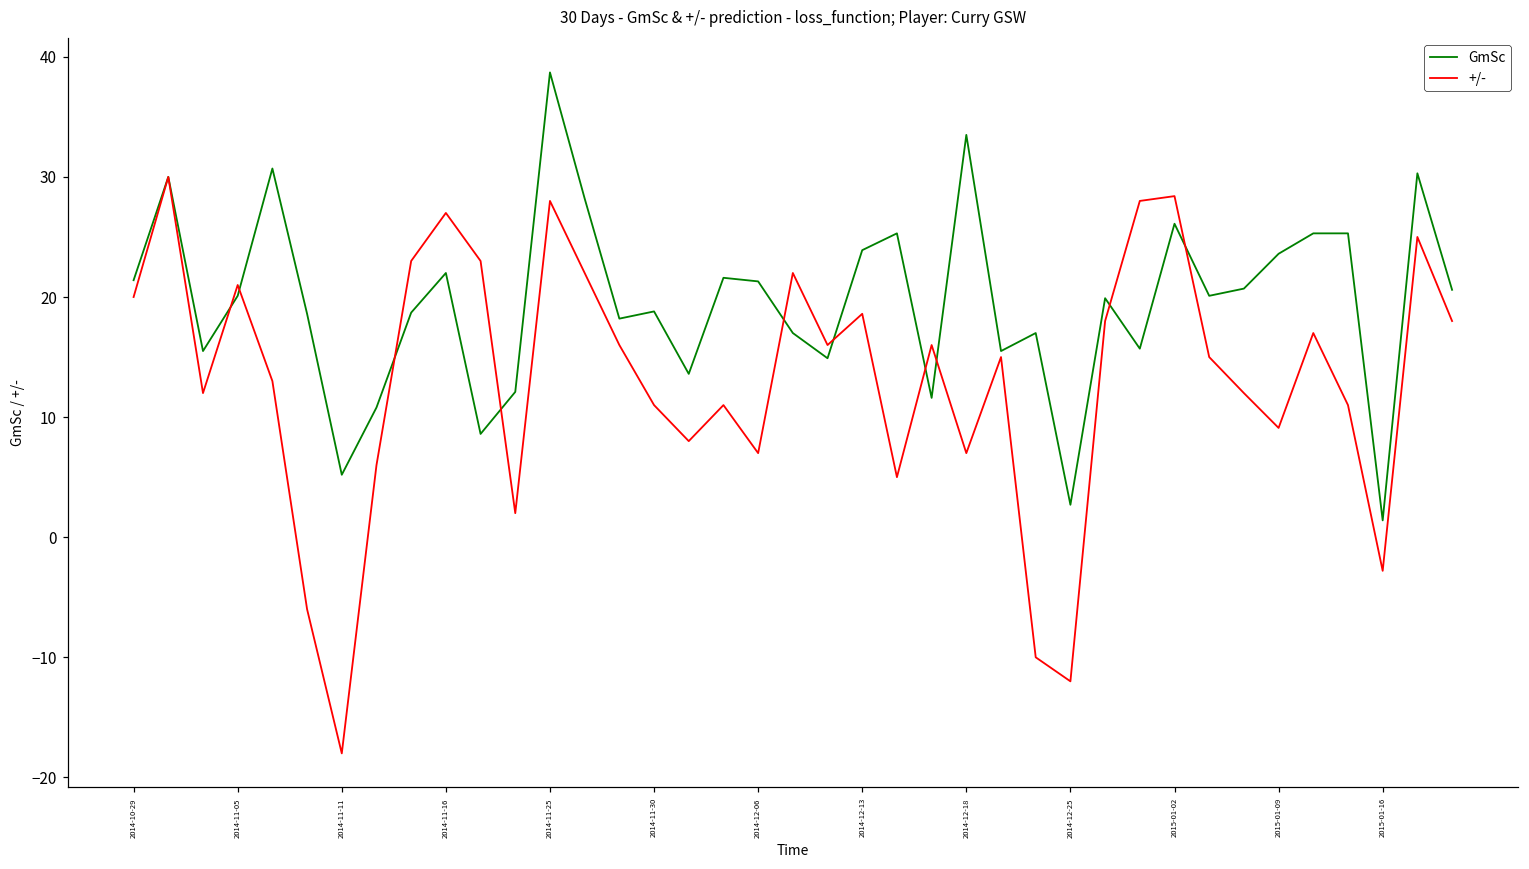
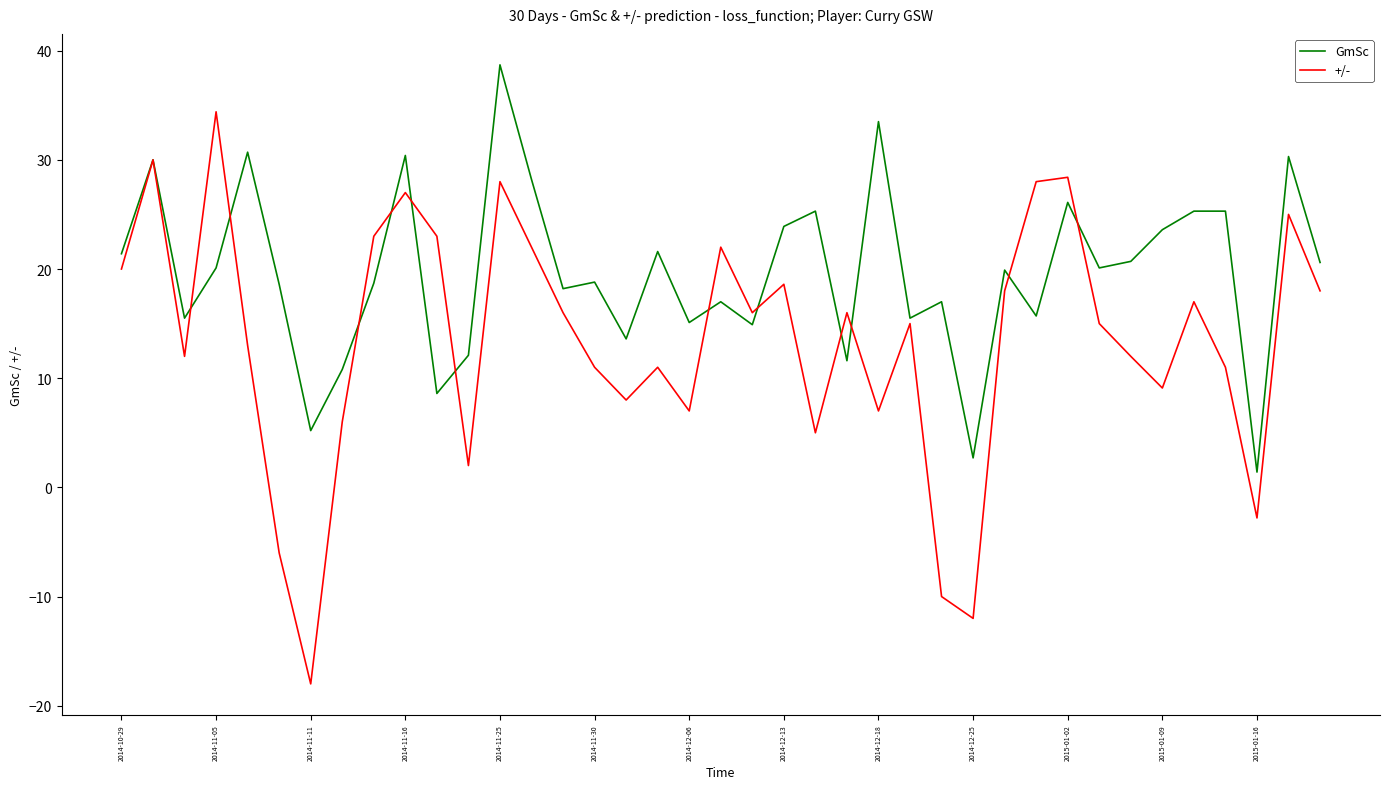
+/-, 2014-11-05: 21.0 -> 34.4
GmSc, 2014-11-16: 22.0 -> 30.4
GmSc, 2014-12-06: 21.3 -> 15.1
